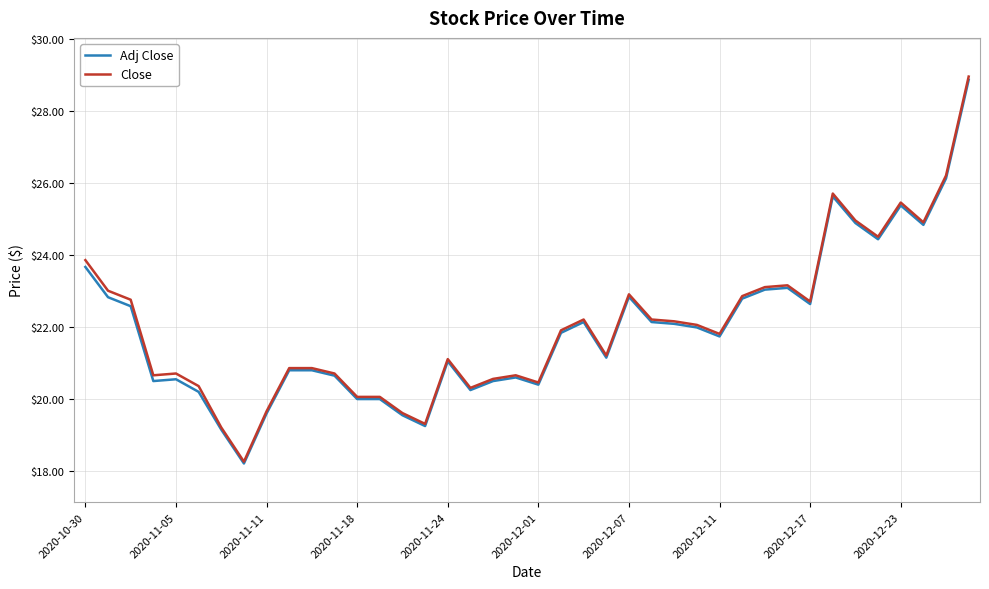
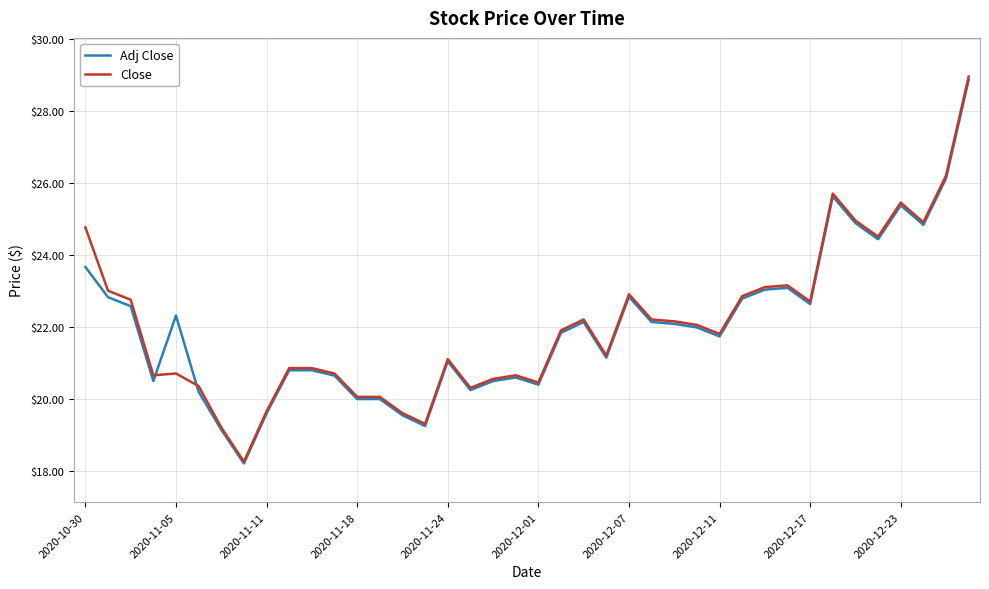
Close, 2020-10-30: $23.9 -> $24.8
Adj Close, 2020-11-05: $20.5 -> $22.3
